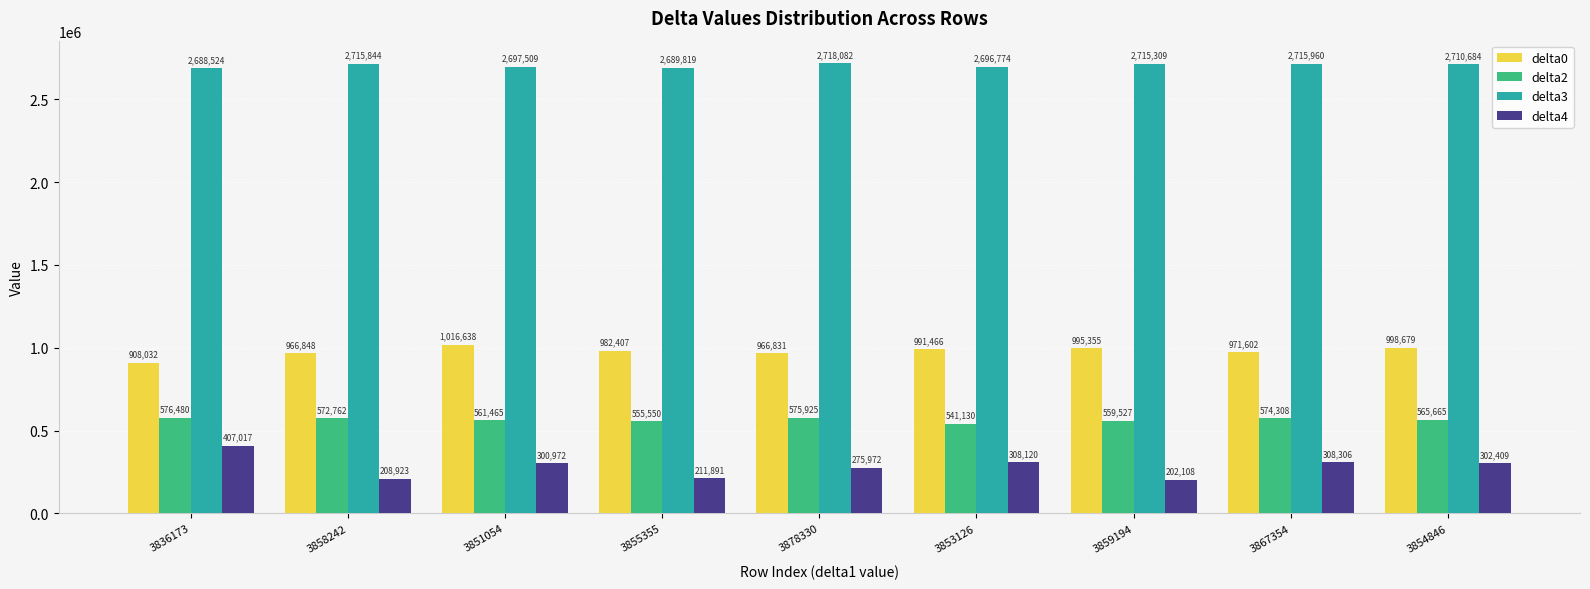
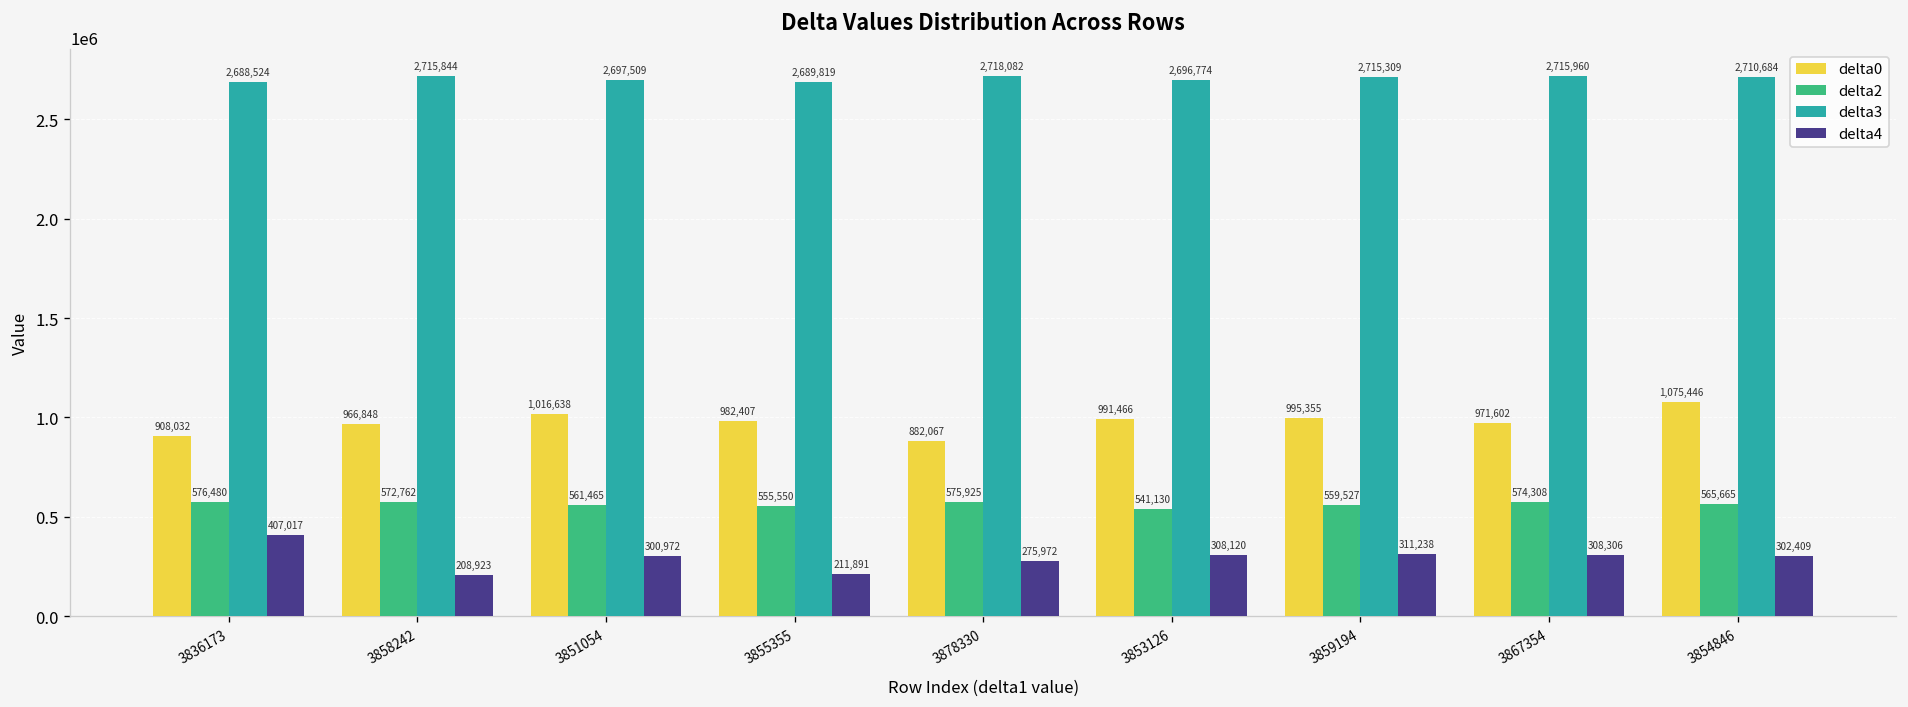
delta0, 3878330: 966,831 -> 882,067
delta4, 3859194: 202,108 -> 311,238
delta0, 3854846: 998,679 -> 1,075,446
